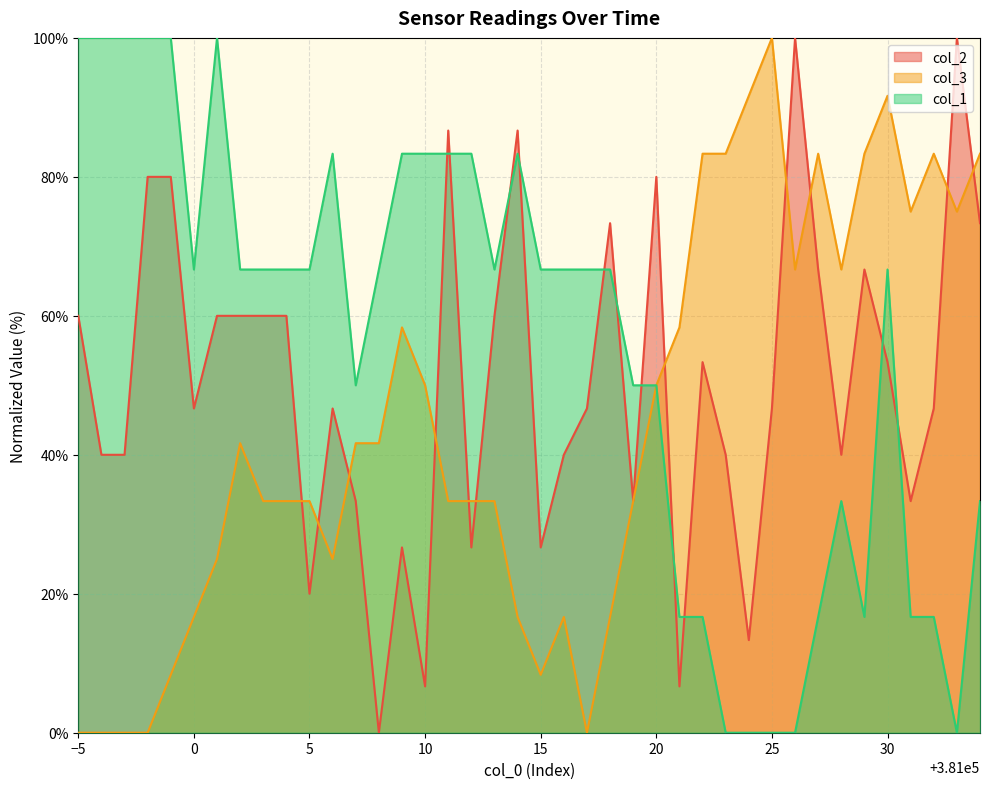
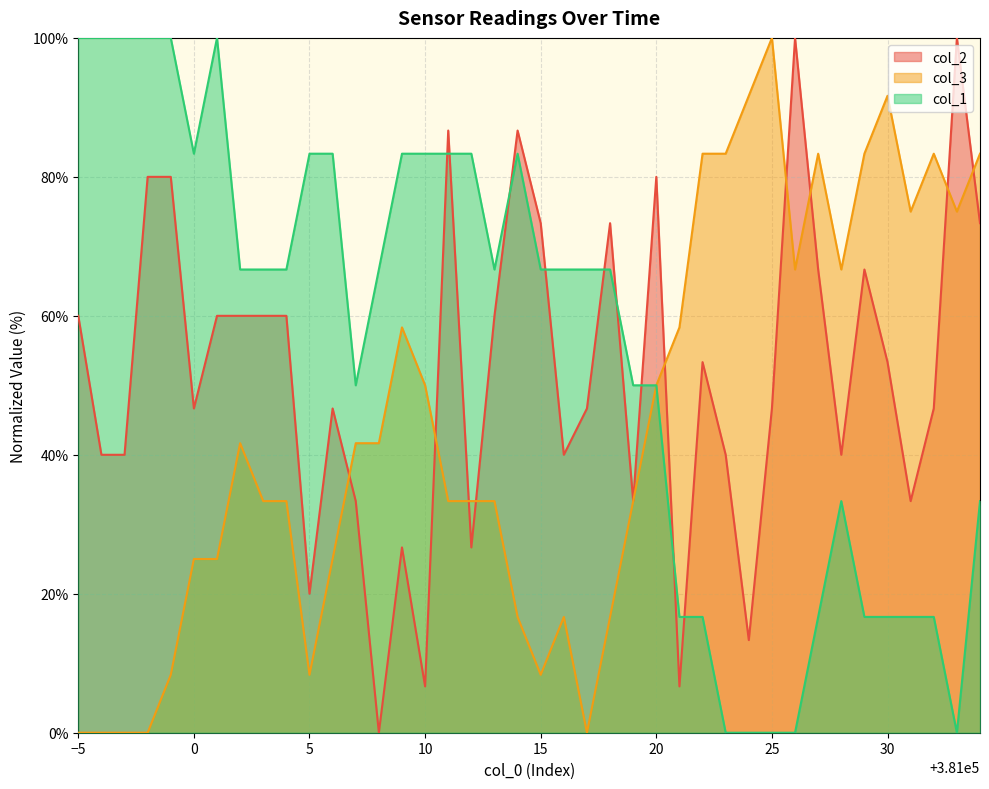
col_3, 0: 17% -> 25%
col_1, 0: 67% -> 83%
col_3, 5: 33% -> 8%
col_1, 5: 67% -> 83%
col_2, 15: 27% -> 73%
col_1, 30: 67% -> 17%
